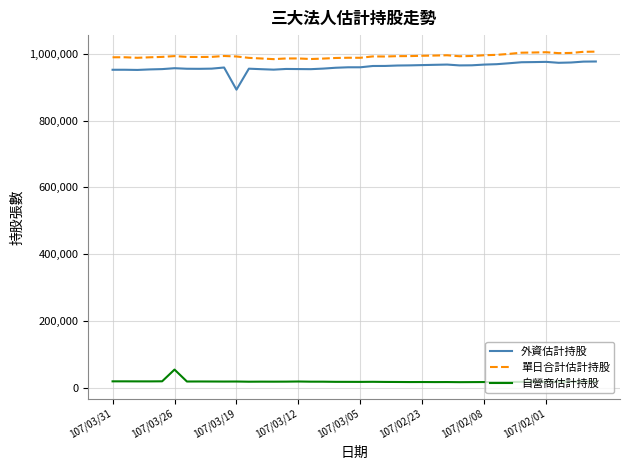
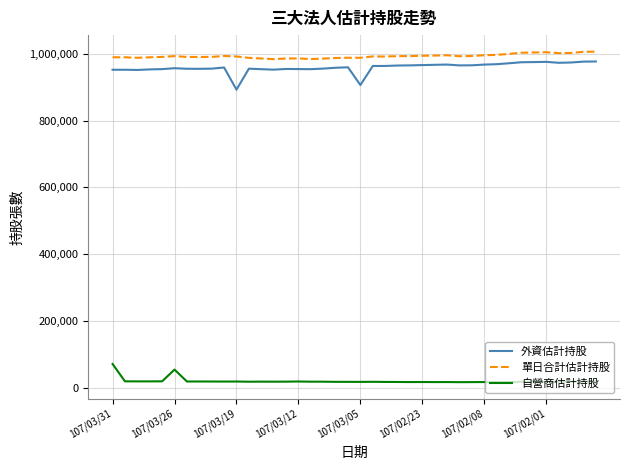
自營商估計持股, 107/03/31: 20,000 -> 70,000
外資估計持股, 107/03/05: 960,000 -> 910,000
